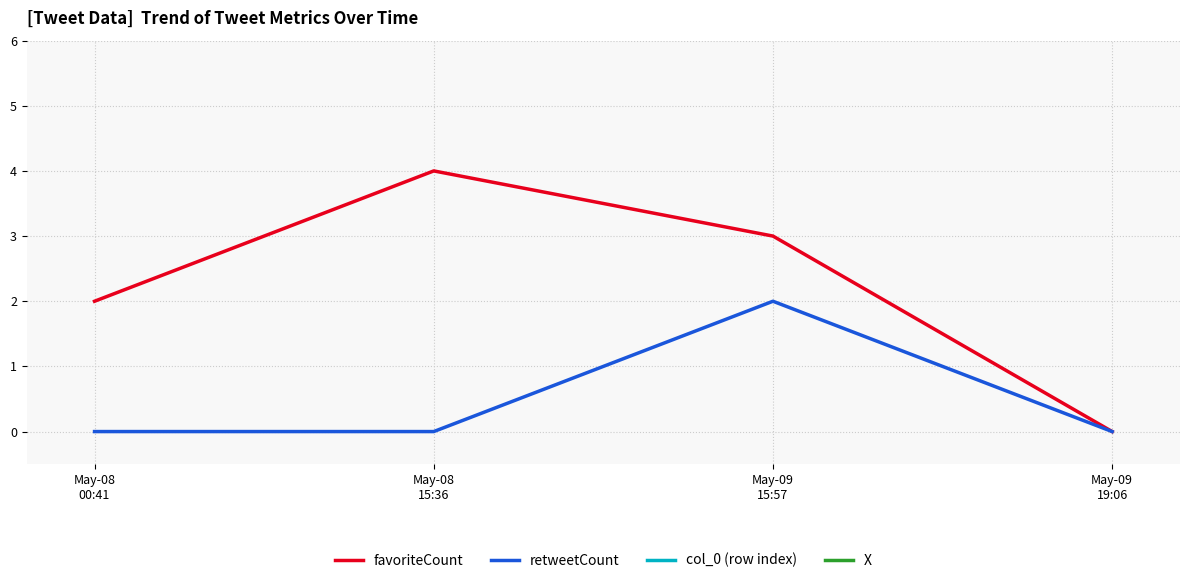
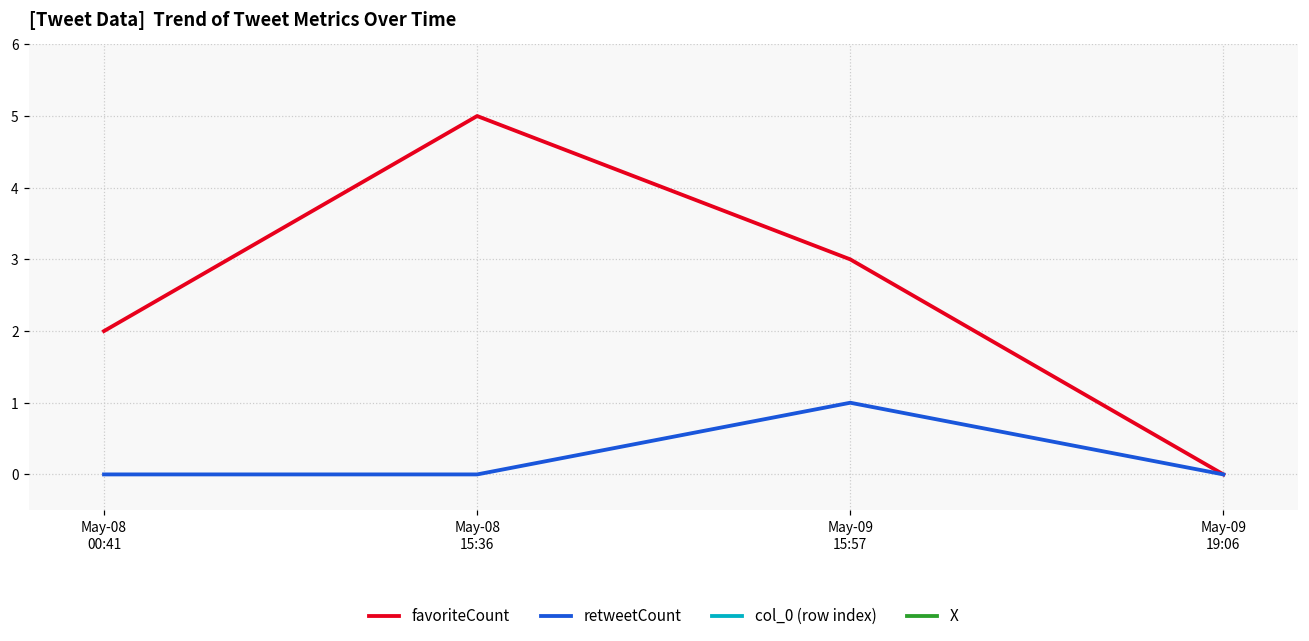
favoriteCount, May-08 15:36: 4 -> 5
retweetCount, May-09 15:57: 2 -> 1
